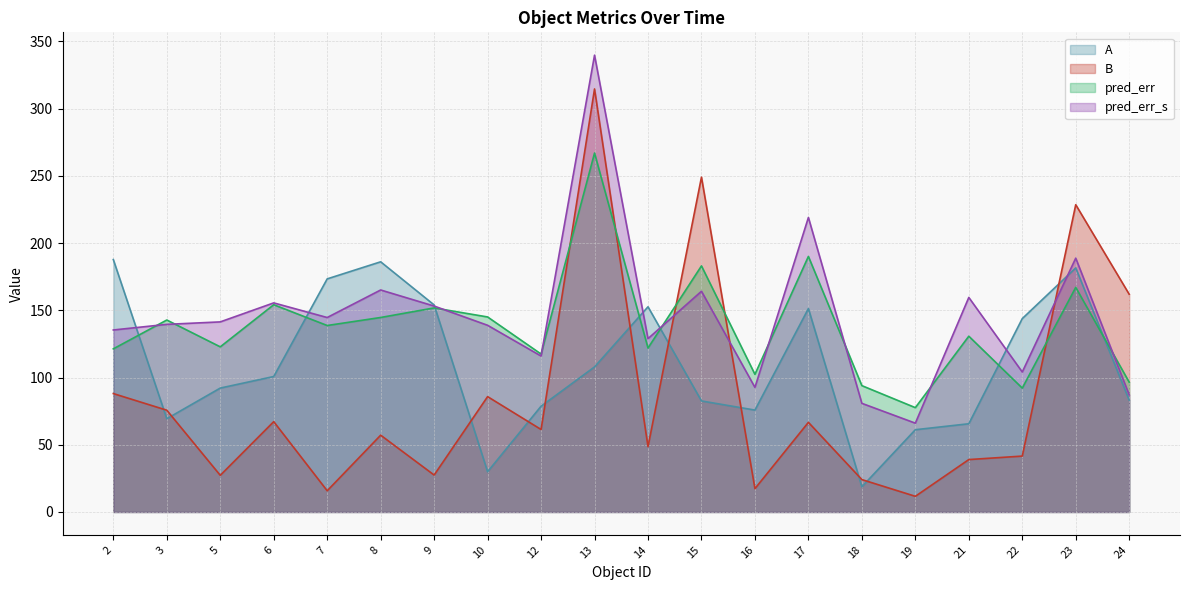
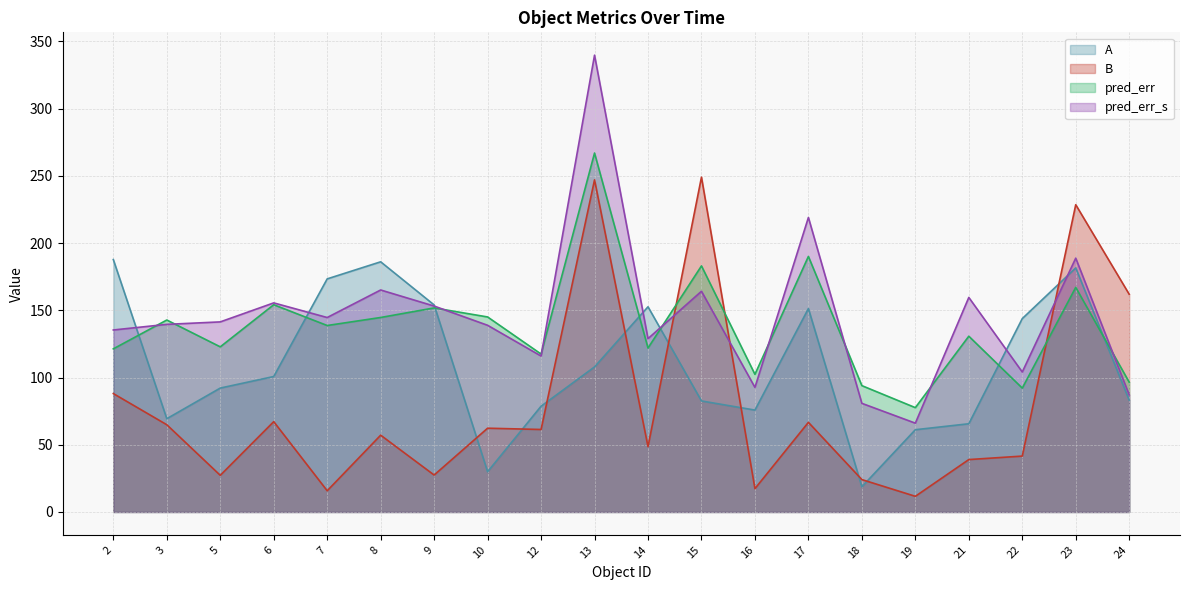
B, 3: 76 -> 65
B, 10: 86 -> 62
B, 13: 315 -> 247
